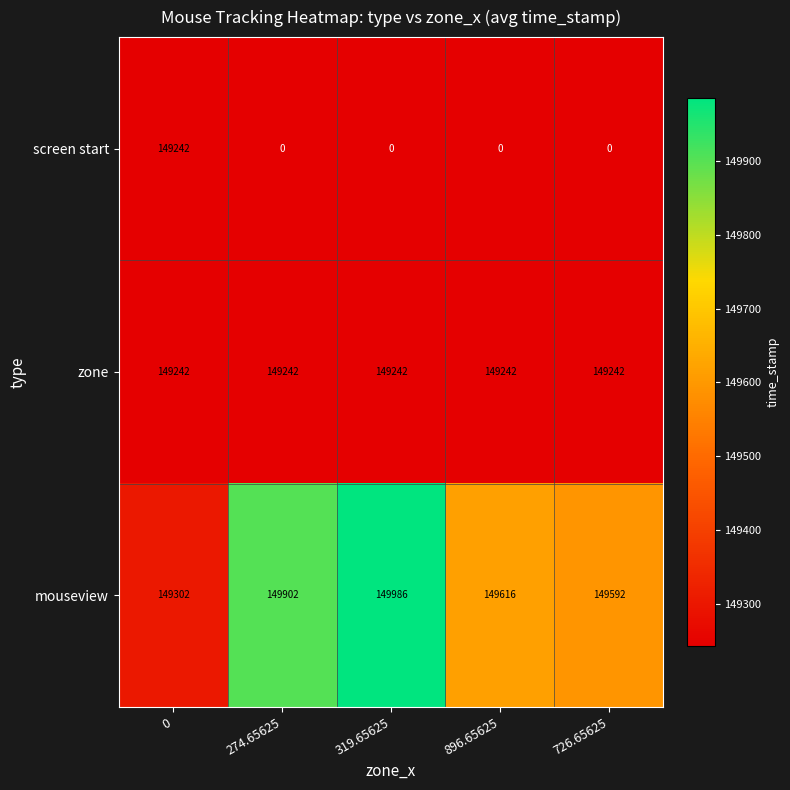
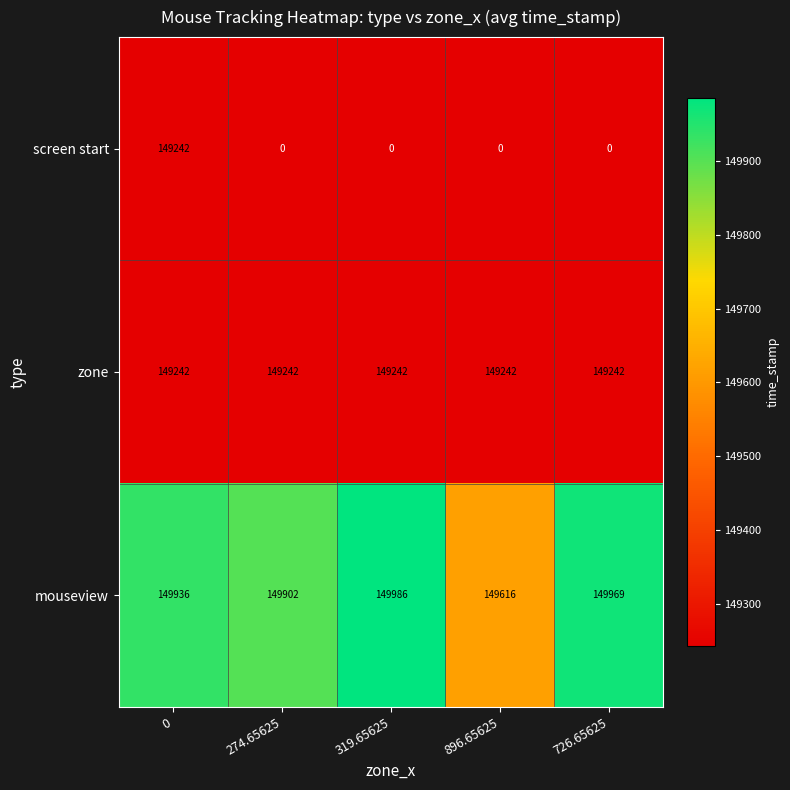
mouseview, 0: 149302 -> 149936
mouseview, 726.65625: 149592 -> 149969
